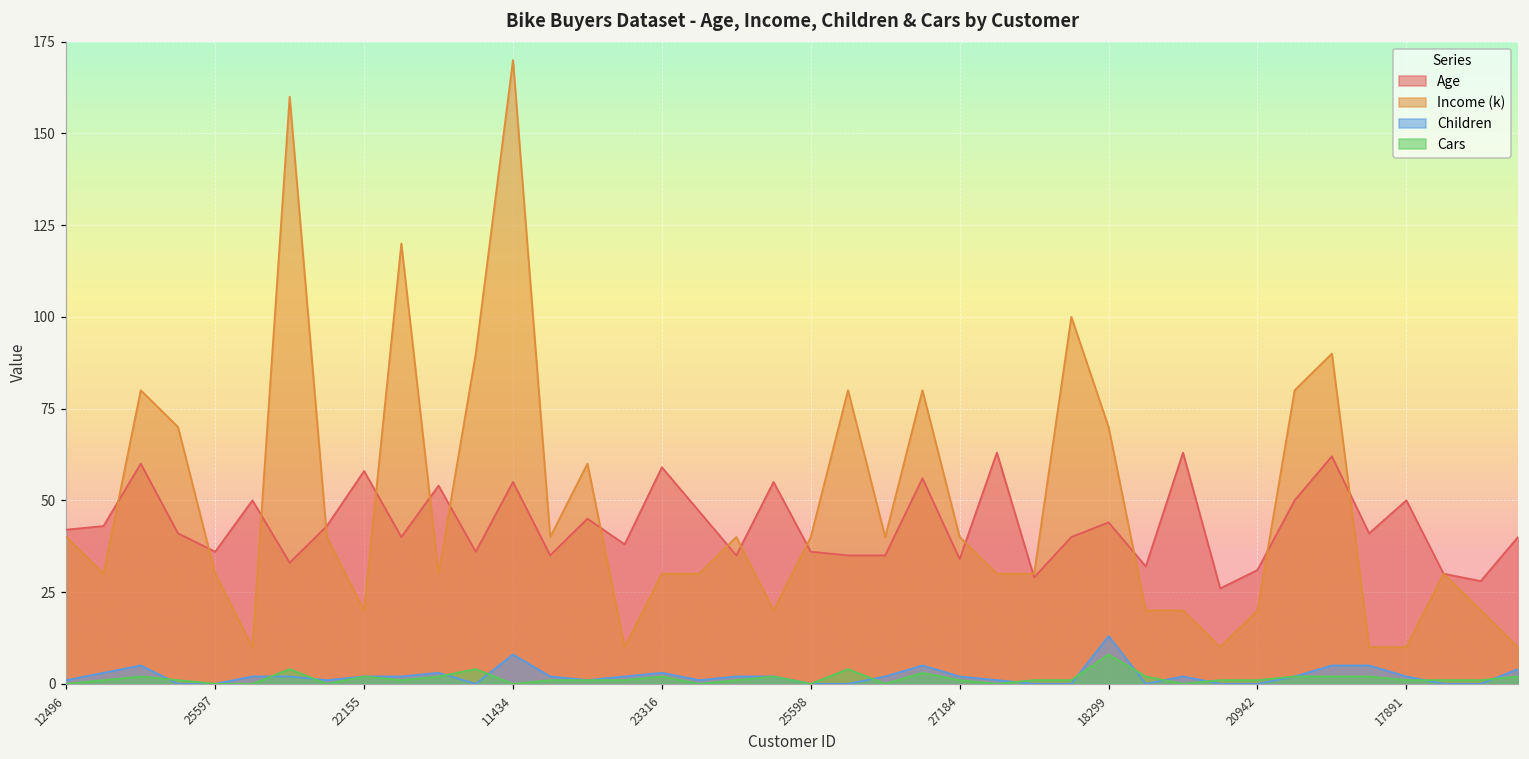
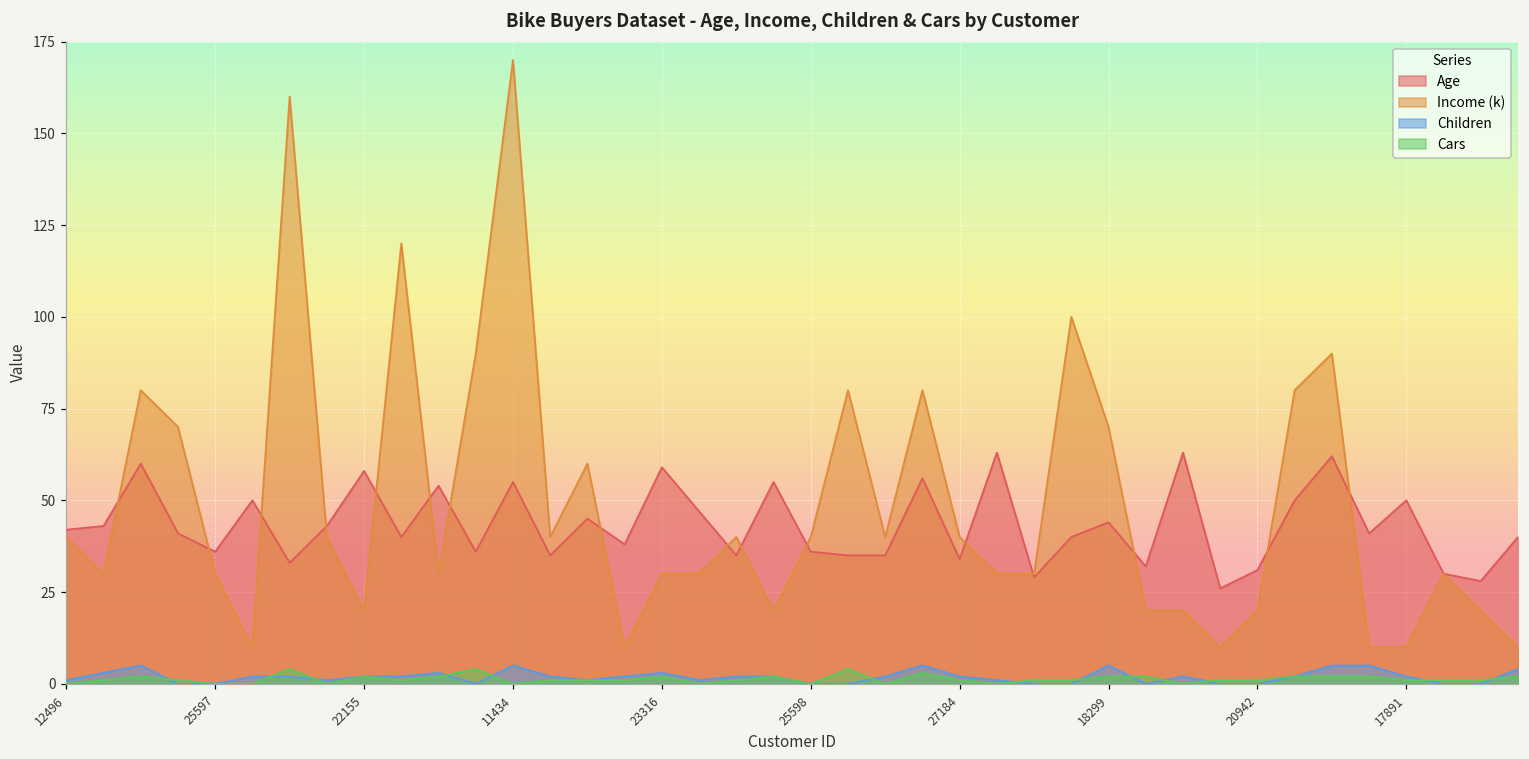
Children, 11434: 8 -> 5
Children, 18299: 13 -> 5
Cars, 18299: 8 -> 2
